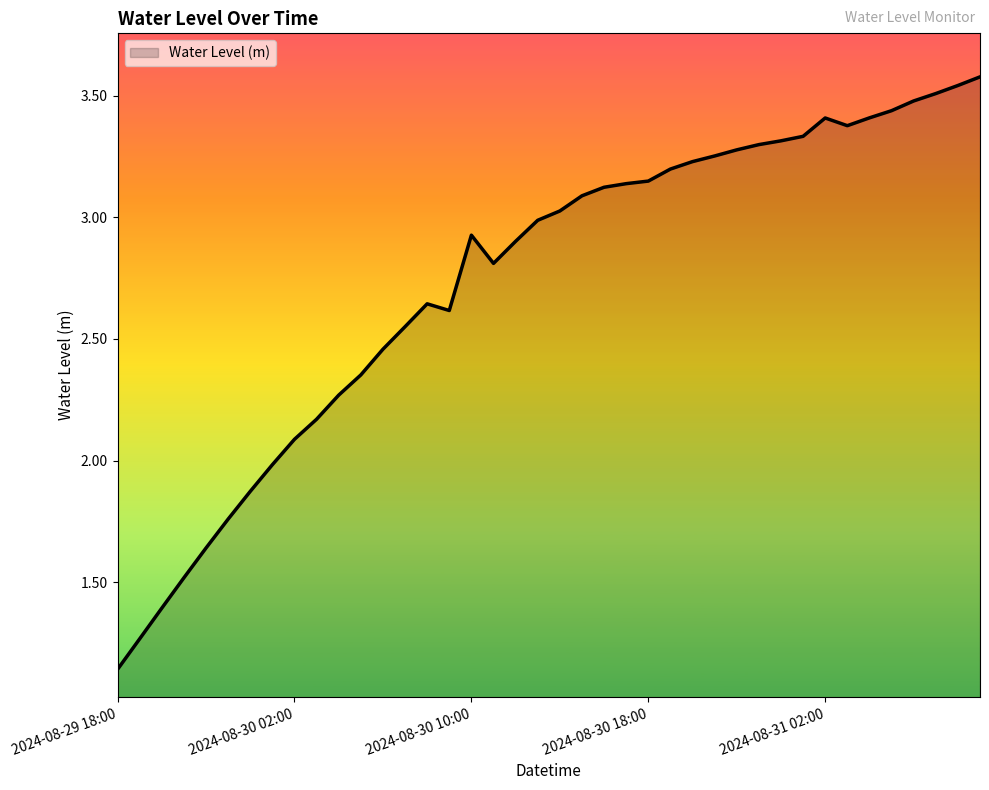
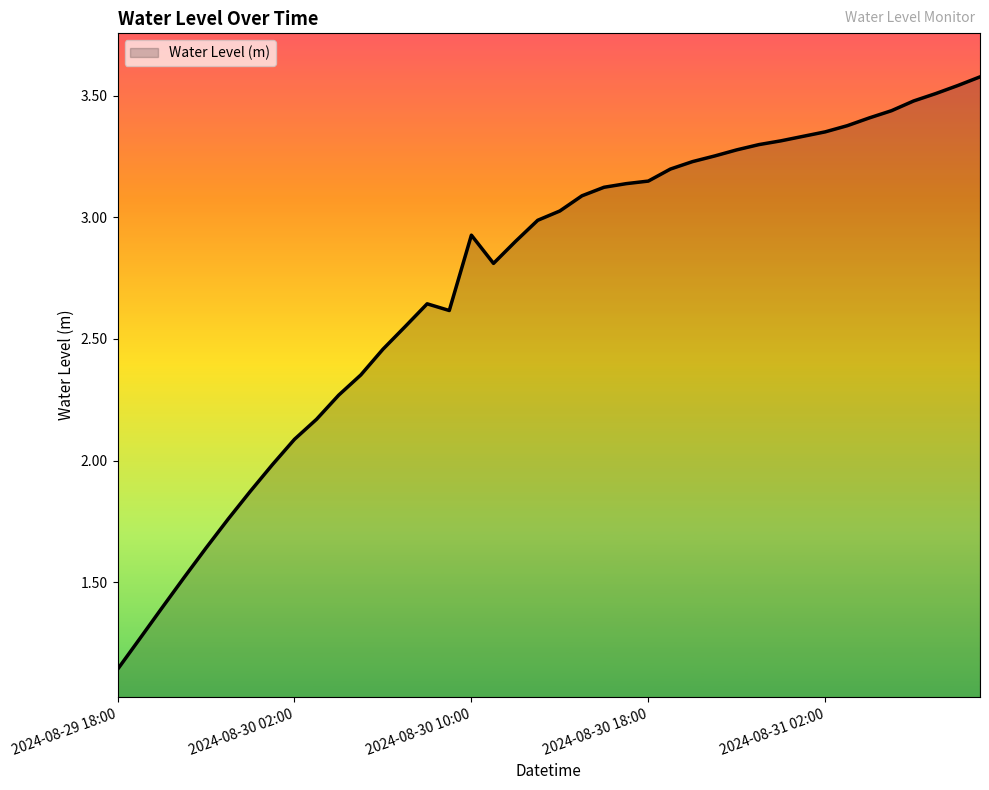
2024-08-31 02:00: 3.41 -> 3.35
